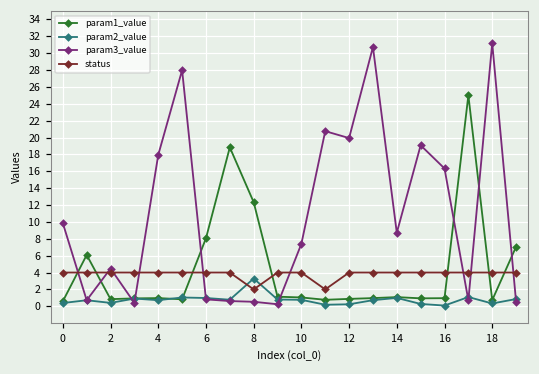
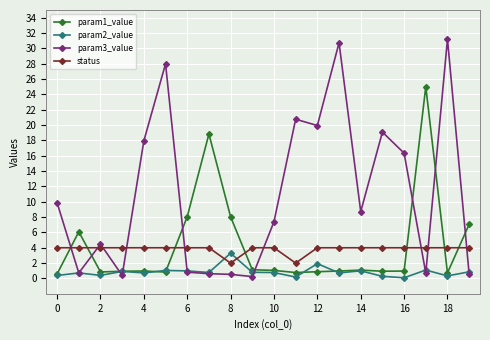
param1_value, 8: 12 -> 8
param2_value, 12: 0 -> 2
